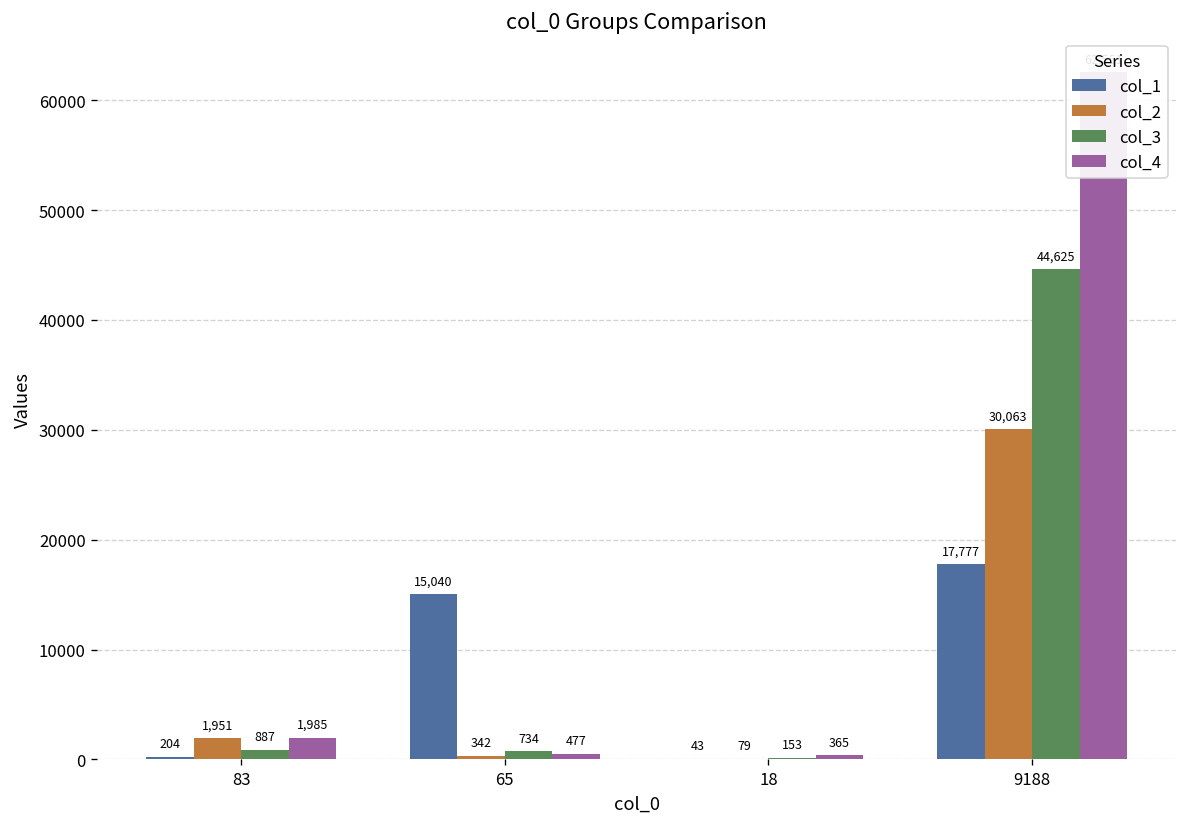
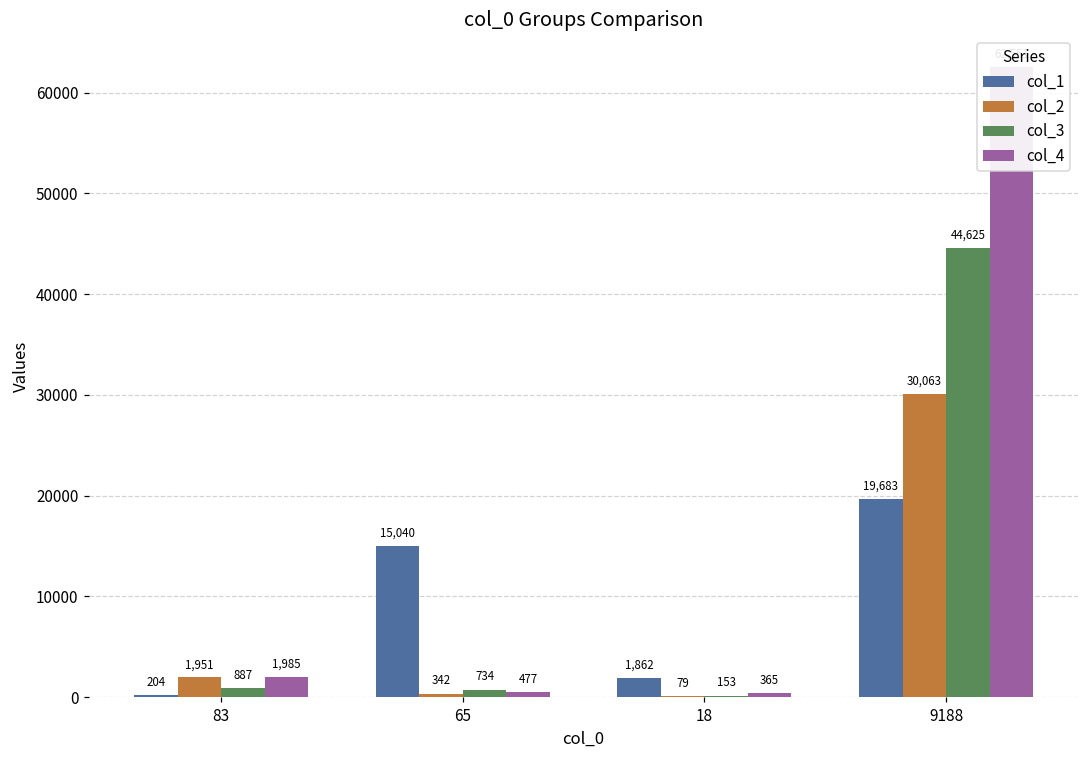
col_1, 18: 43 -> 1,862
col_1, 9188: 17,777 -> 19,683
